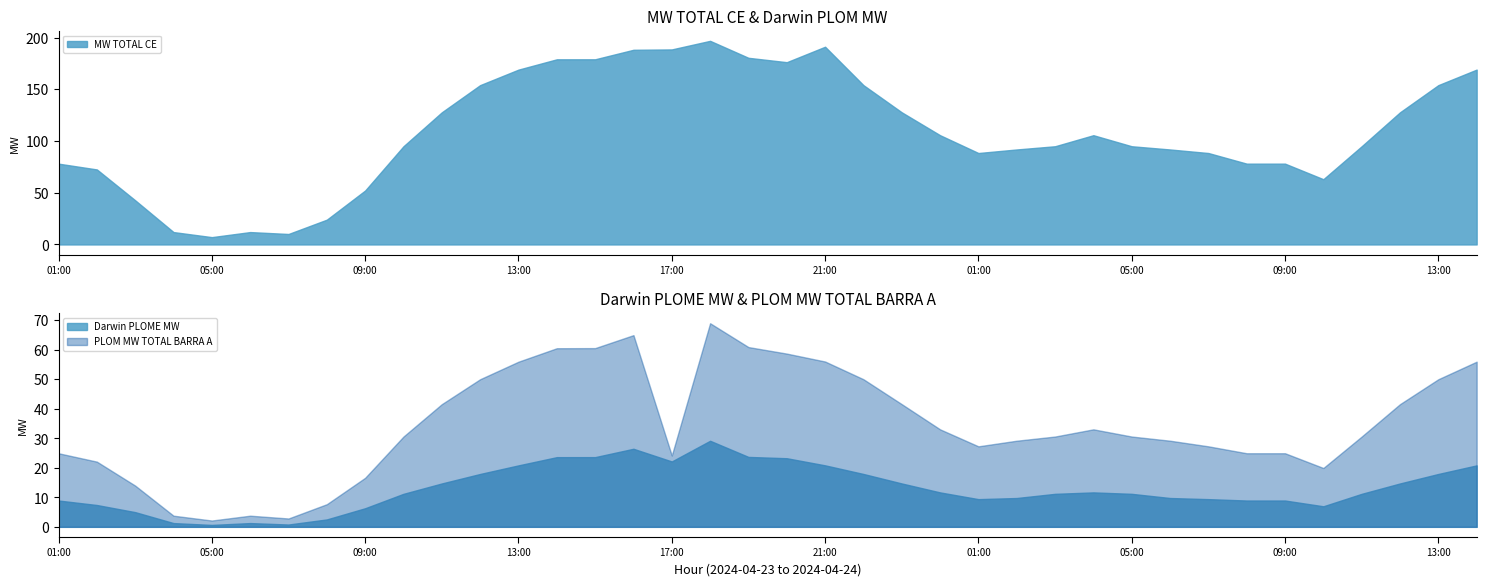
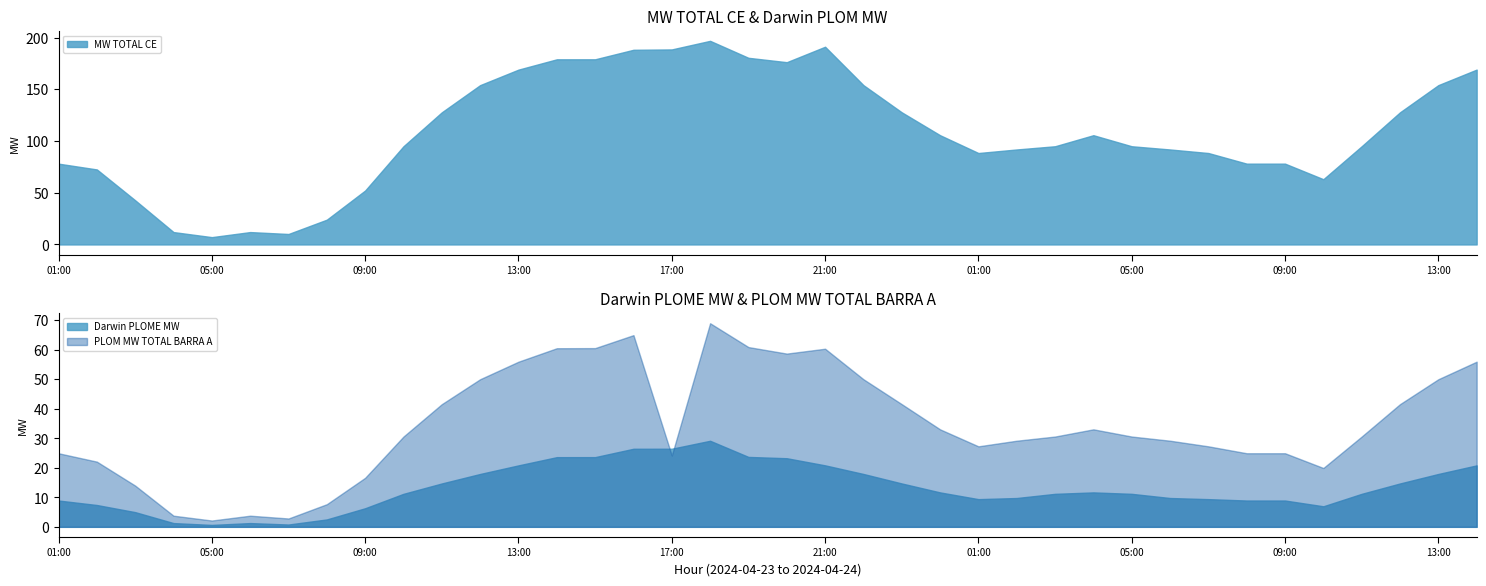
Darwin PLOME MW & PLOM MW TOTAL BARRA A, Darwin PLOME MW, 17:00: 22 -> 26
Darwin PLOME MW & PLOM MW TOTAL BARRA A, PLOM MW TOTAL BARRA A, 21:00: 56 -> 60
